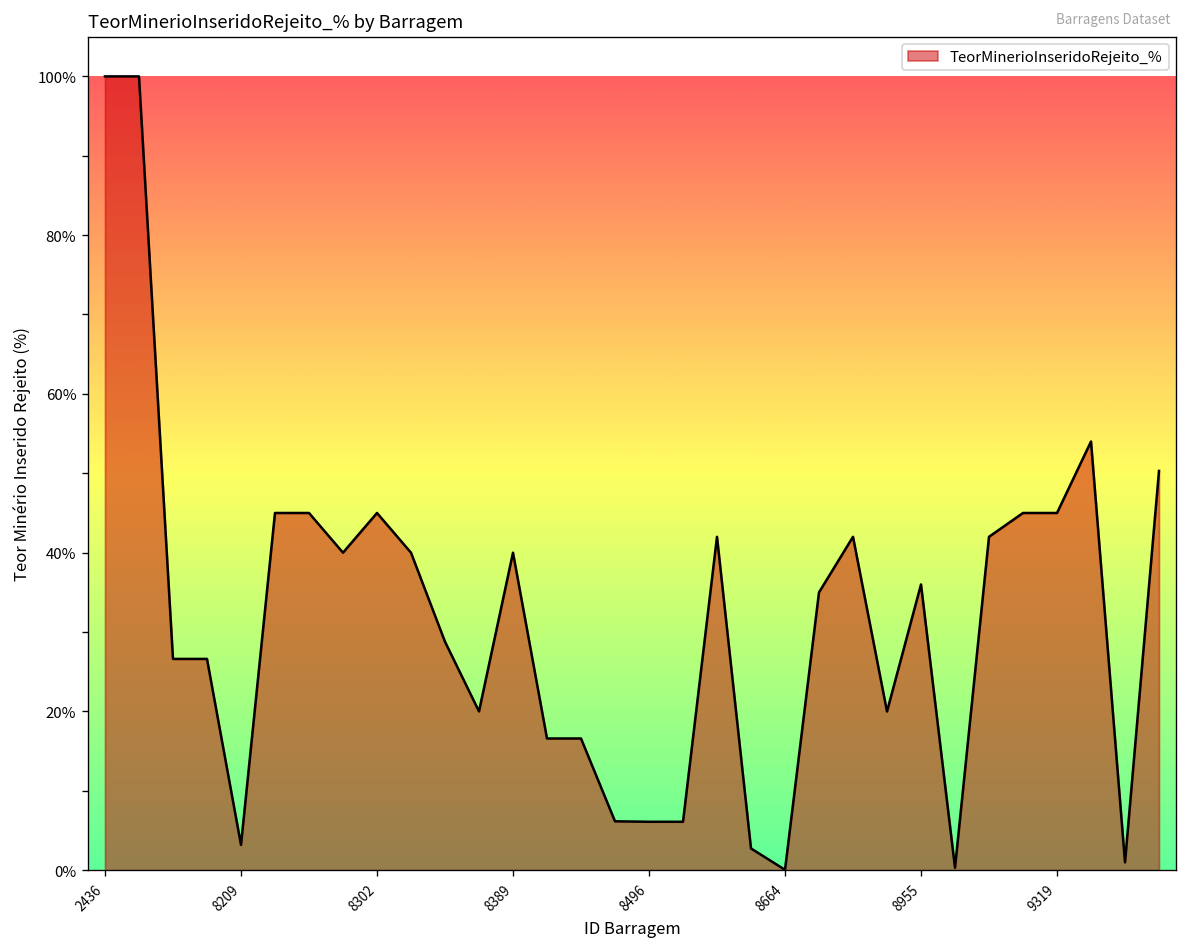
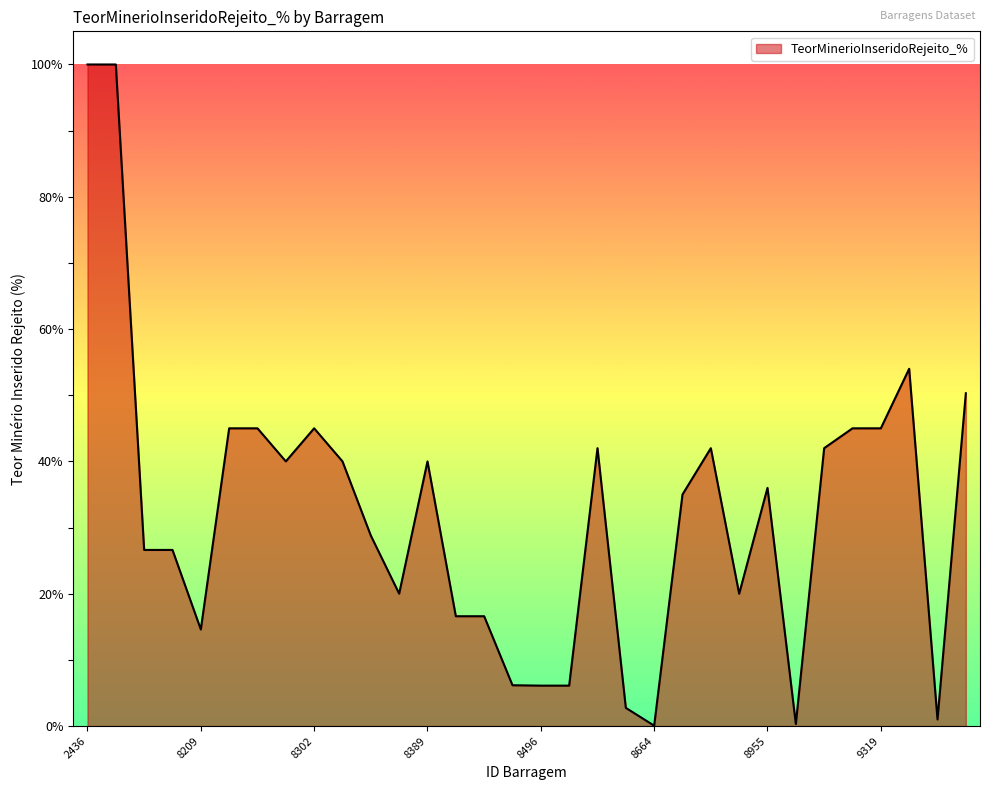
8209: 3% -> 15%
